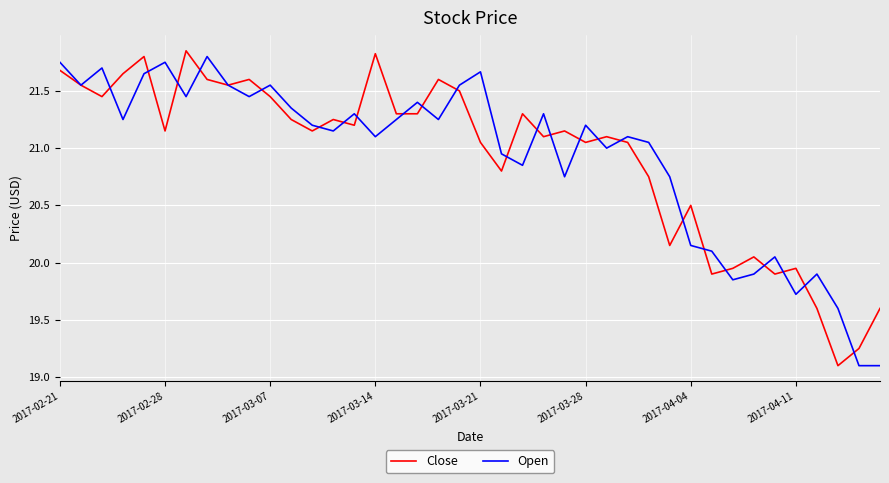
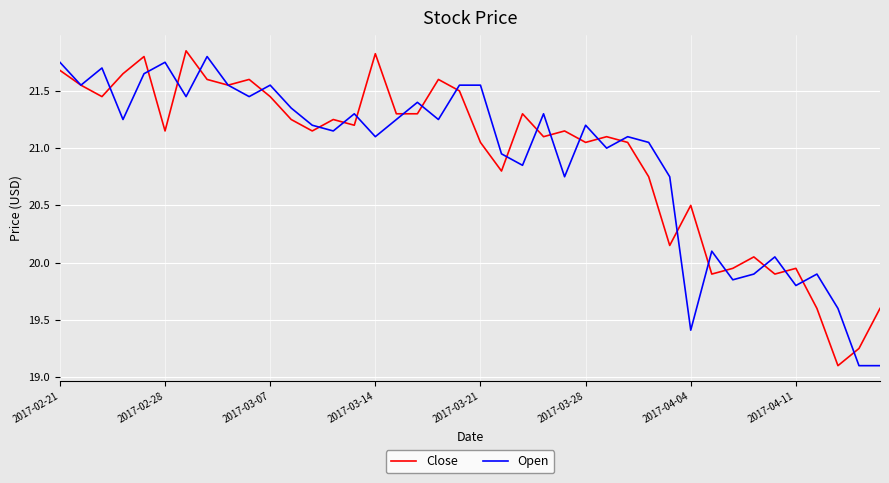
Open, 2017-03-21: 21.67 -> 21.55
Open, 2017-04-04: 20.15 -> 19.41
Open, 2017-04-11: 19.72 -> 19.80
